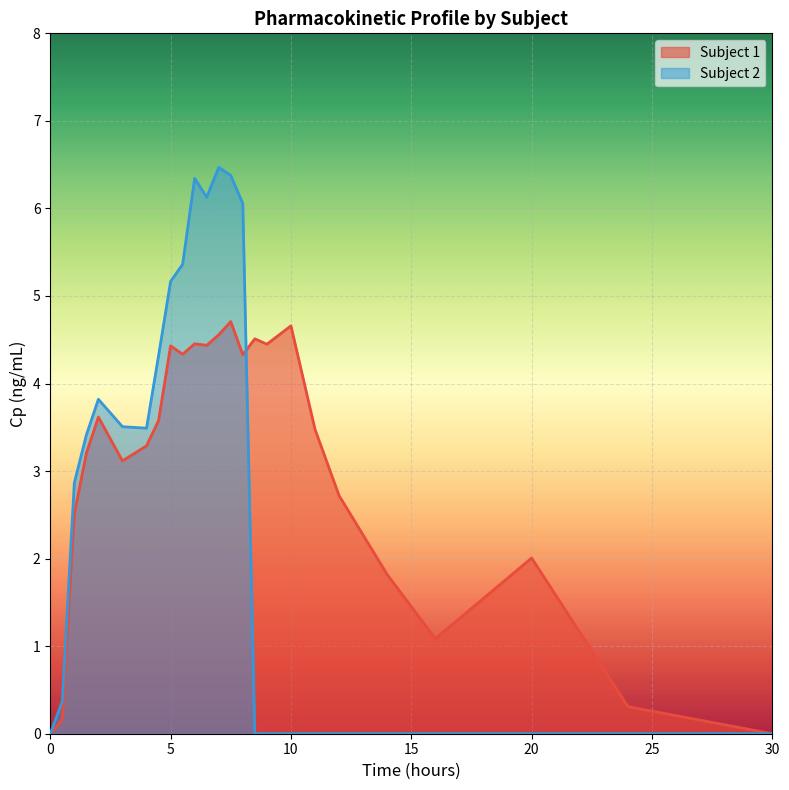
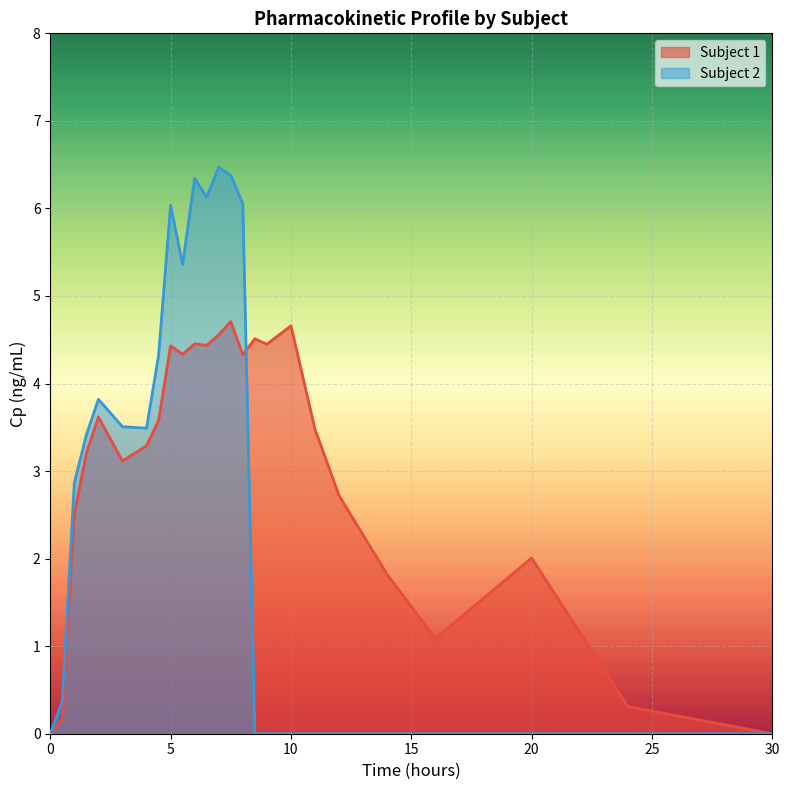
Subject 2, 5: 5.2 -> 6.0
